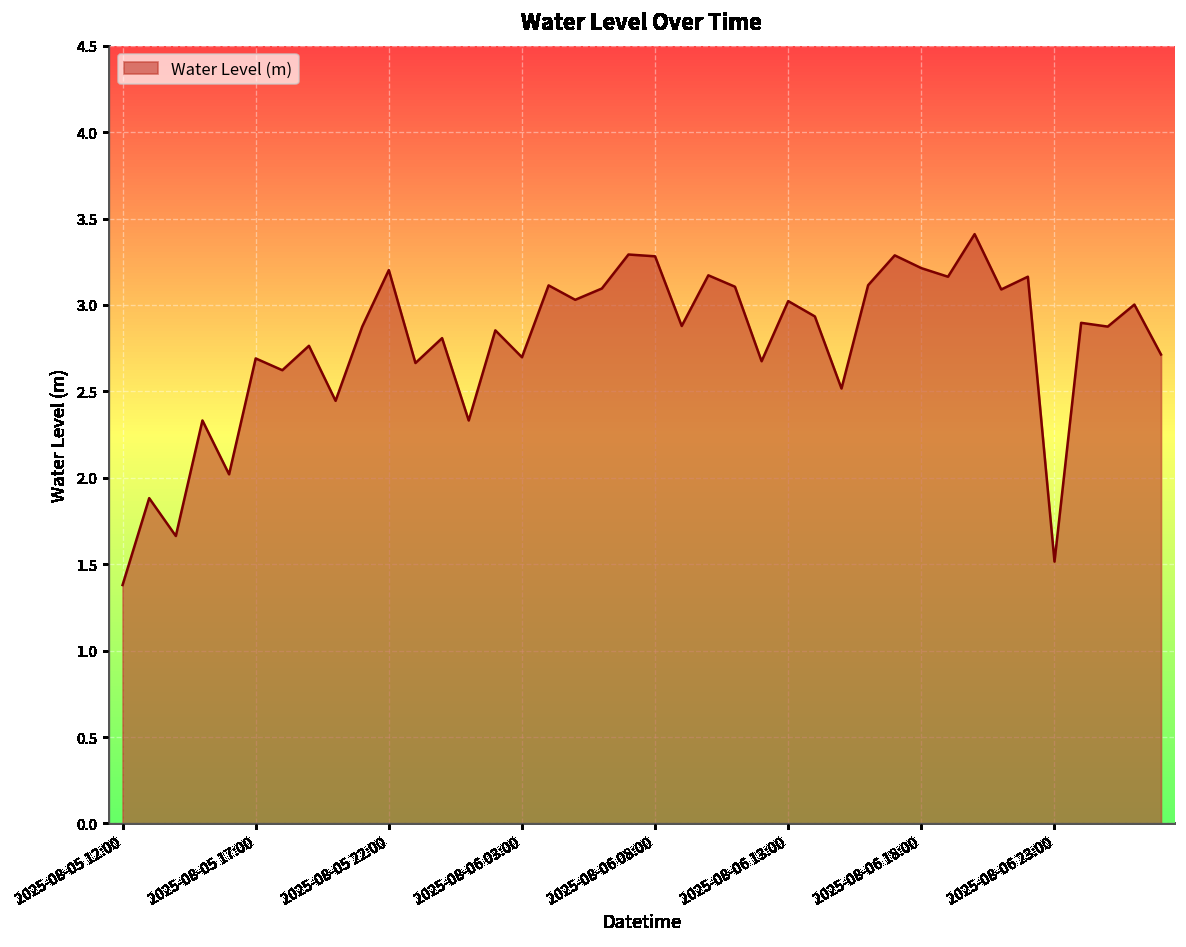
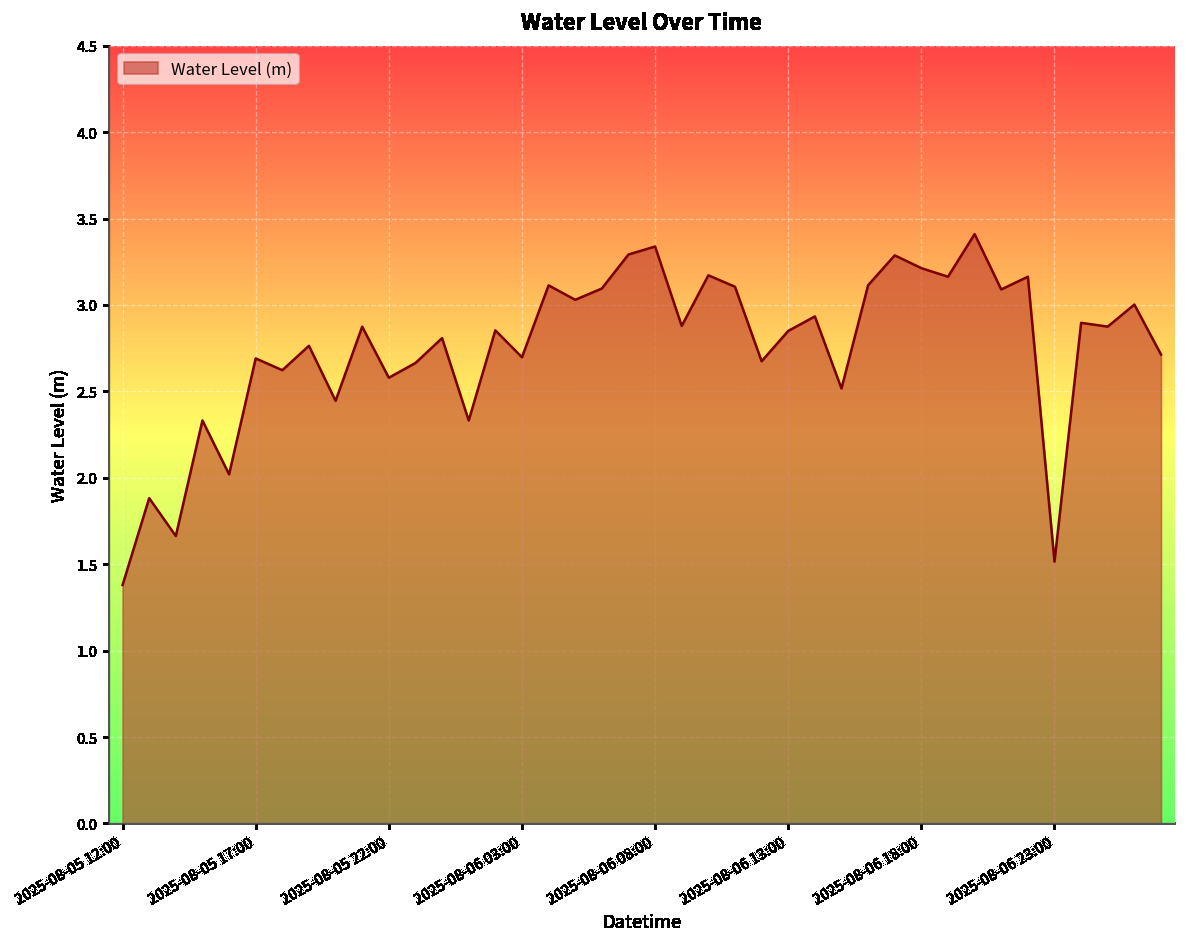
2025-08-05 22:00: 3.20 -> 2.58
2025-08-06 08:00: 3.28 -> 3.34
2025-08-06 13:00: 3.02 -> 2.85
